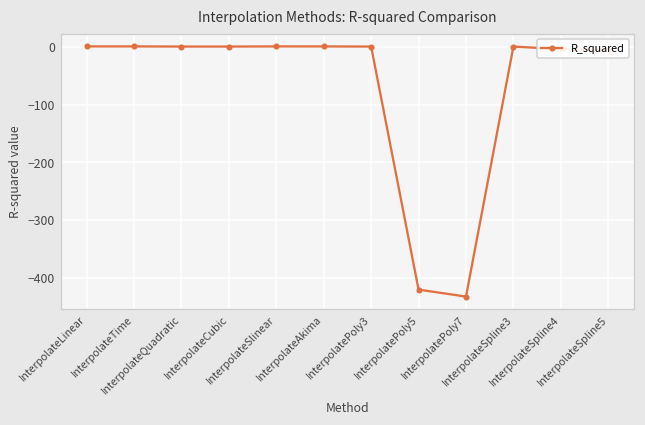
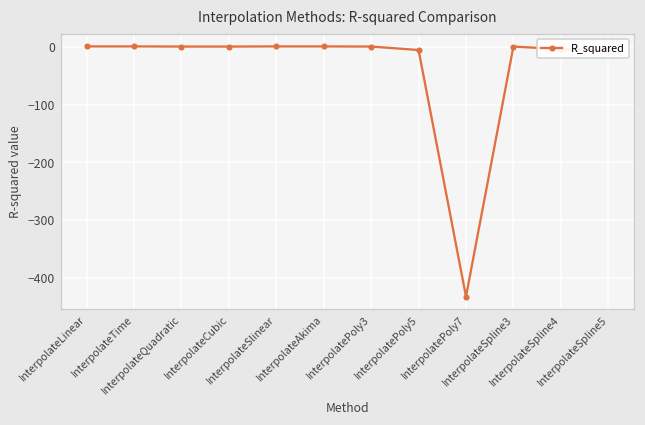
InterpolatePoly5: -420 -> -10
